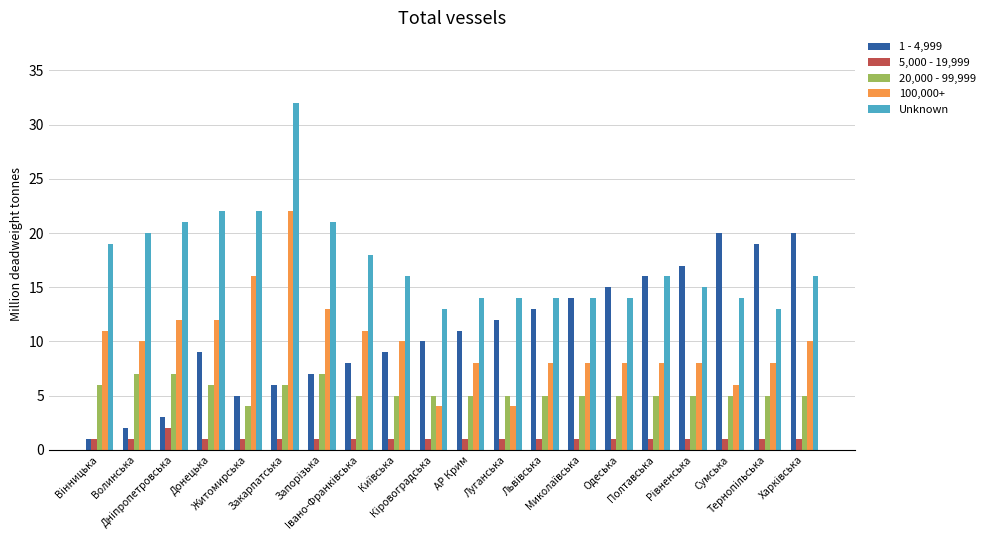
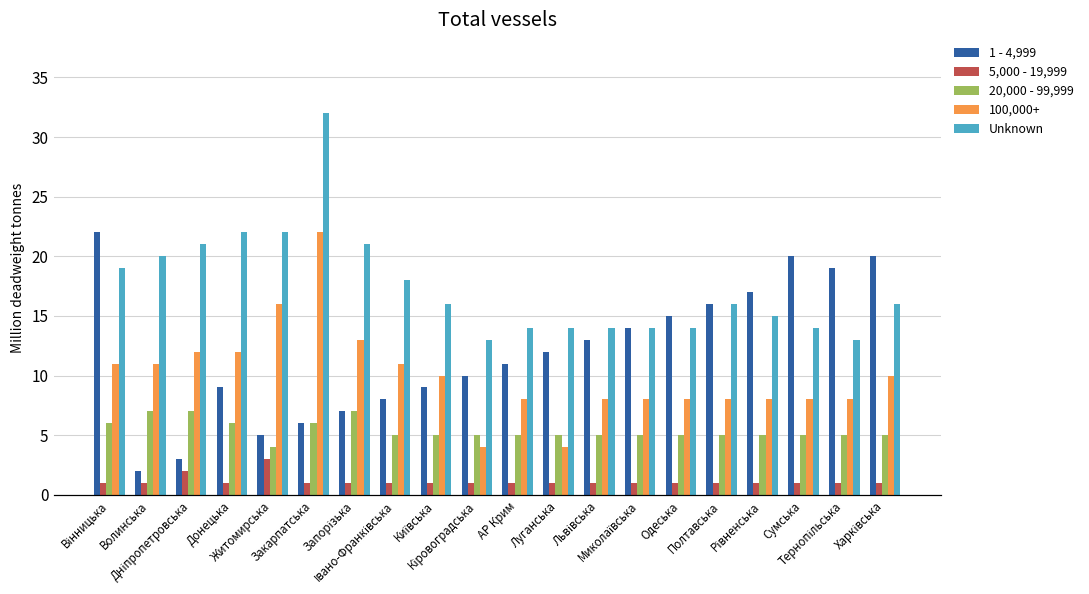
1 - 4,999, Вінницька: 1 -> 22
100,000+, Волинська: 10 -> 11
5,000 - 19,999, Житомирська: 1 -> 3
100,000+, Сумська: 6 -> 8
